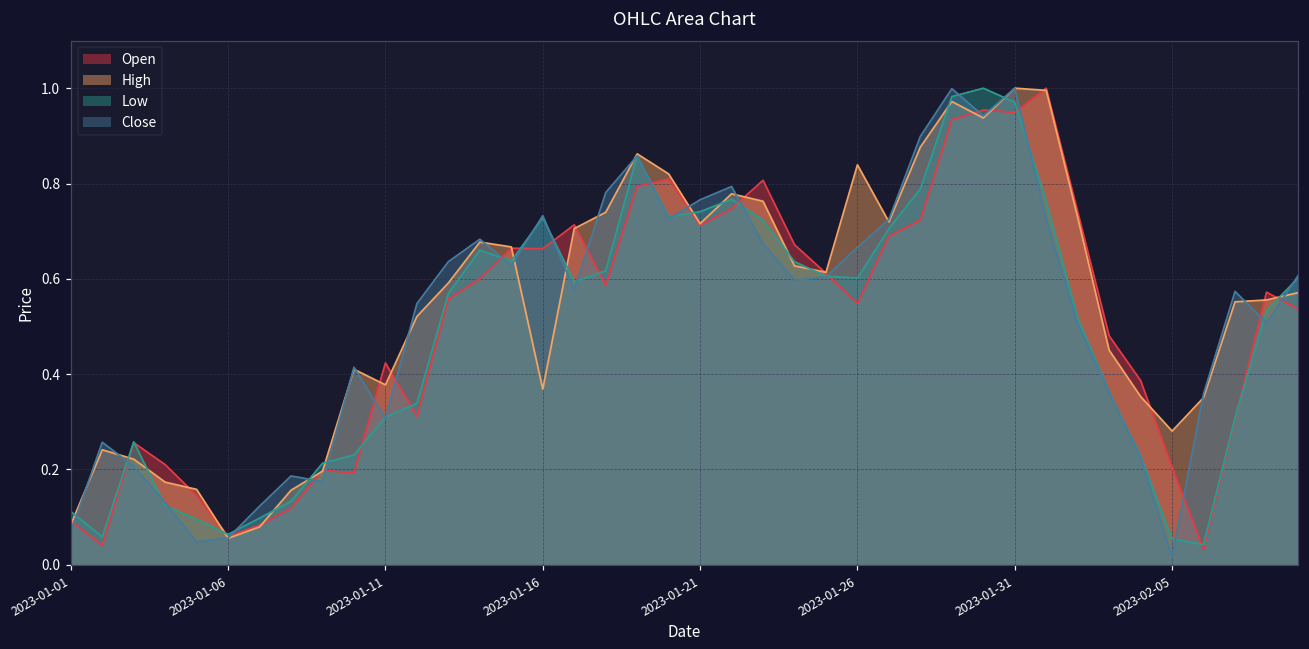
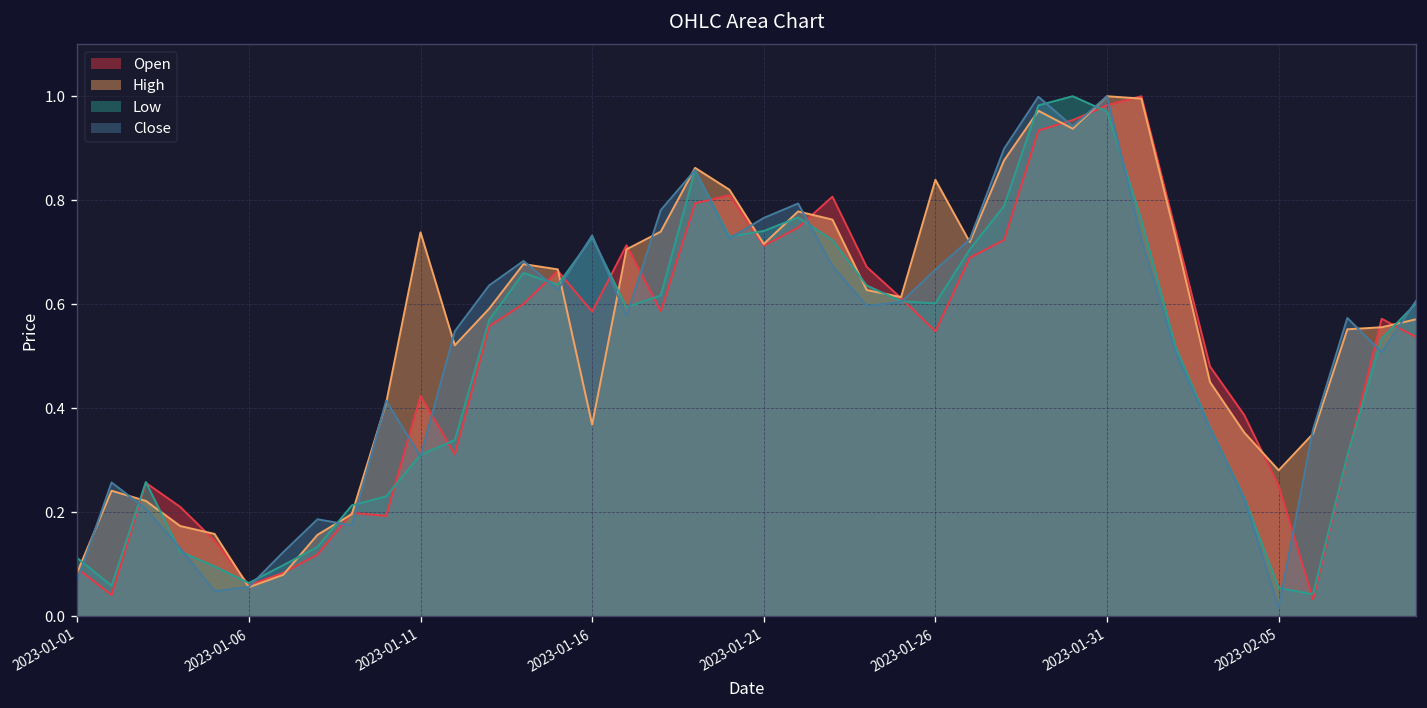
High, 2023-01-11: 0.38 -> 0.74
Open, 2023-01-16: 0.66 -> 0.59
Open, 2023-01-31: 0.95 -> 0.98
Open, 2023-02-05: 0.20 -> 0.25
